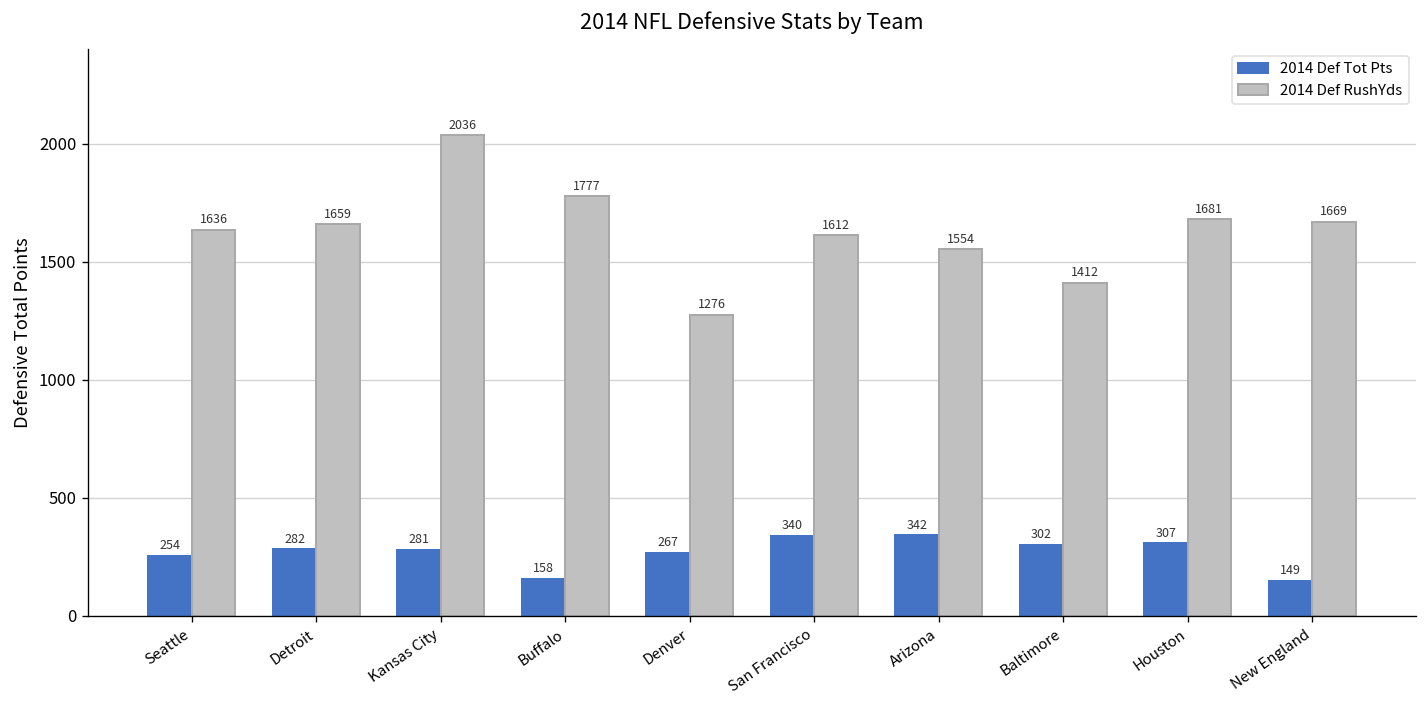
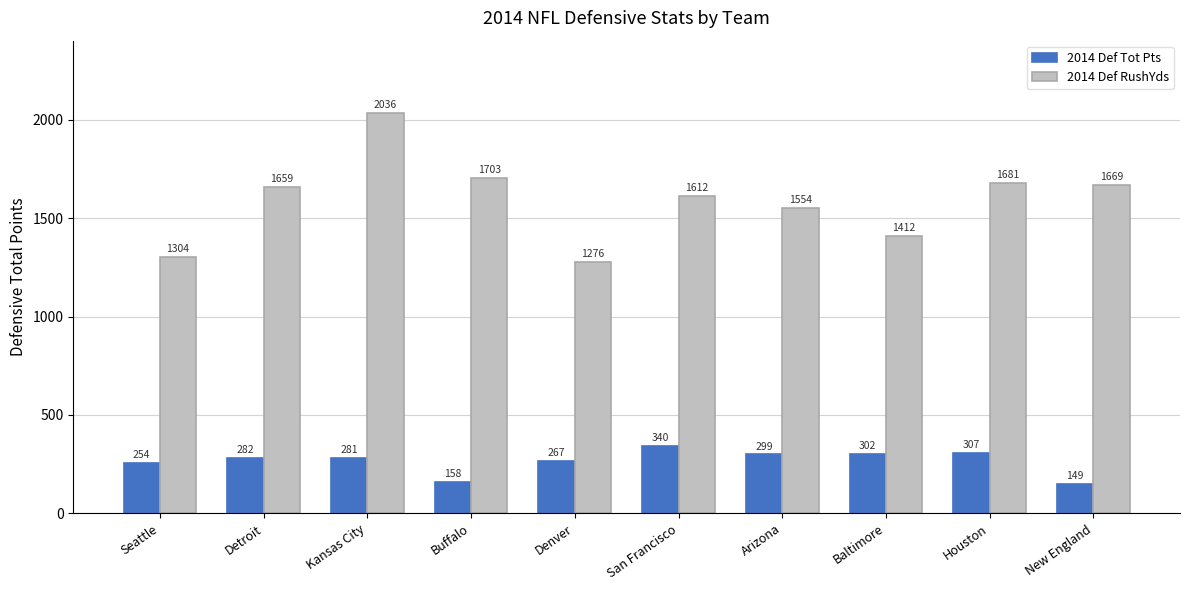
2014 Def RushYds, Seattle: 1636 -> 1304
2014 Def RushYds, Buffalo: 1777 -> 1703
2014 Def Tot Pts, Arizona: 342 -> 299
